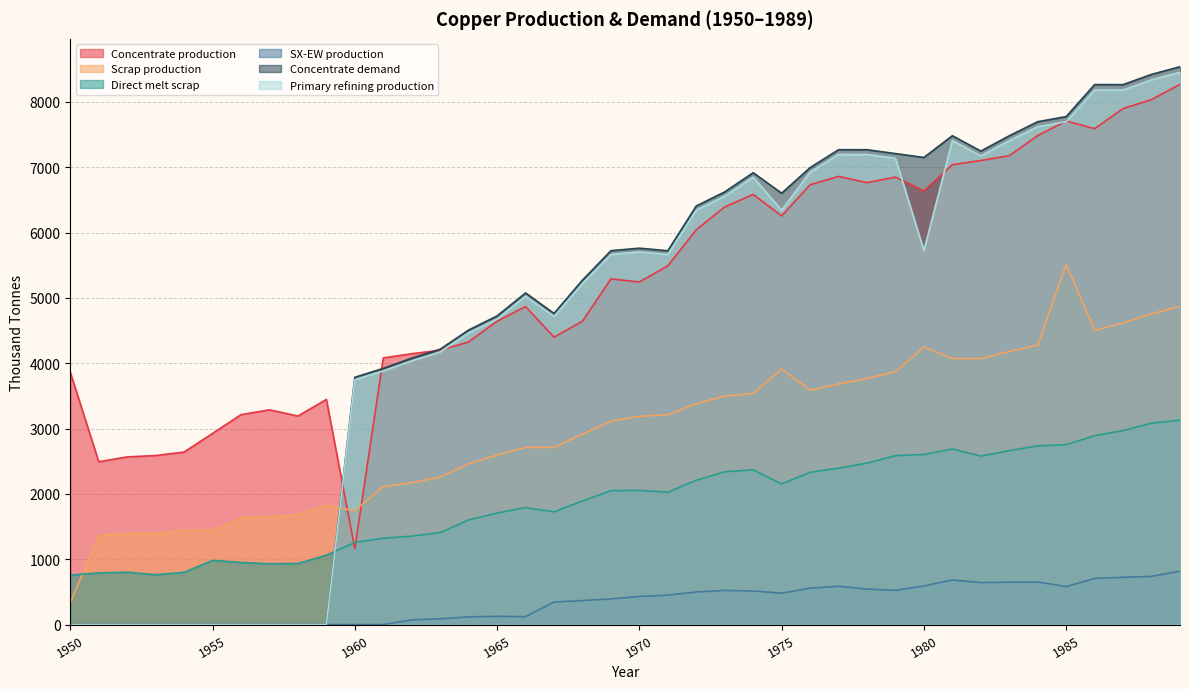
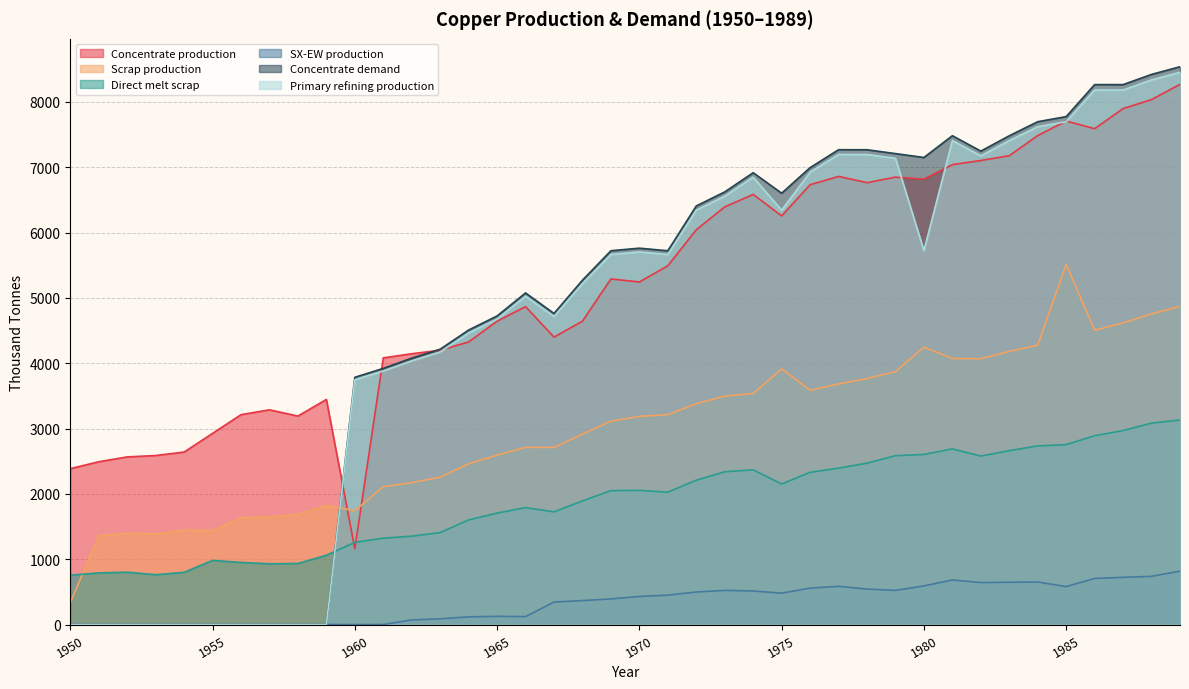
Concentrate production, 1950: 3900 -> 2400
Concentrate production, 1980: 6600 -> 6800
